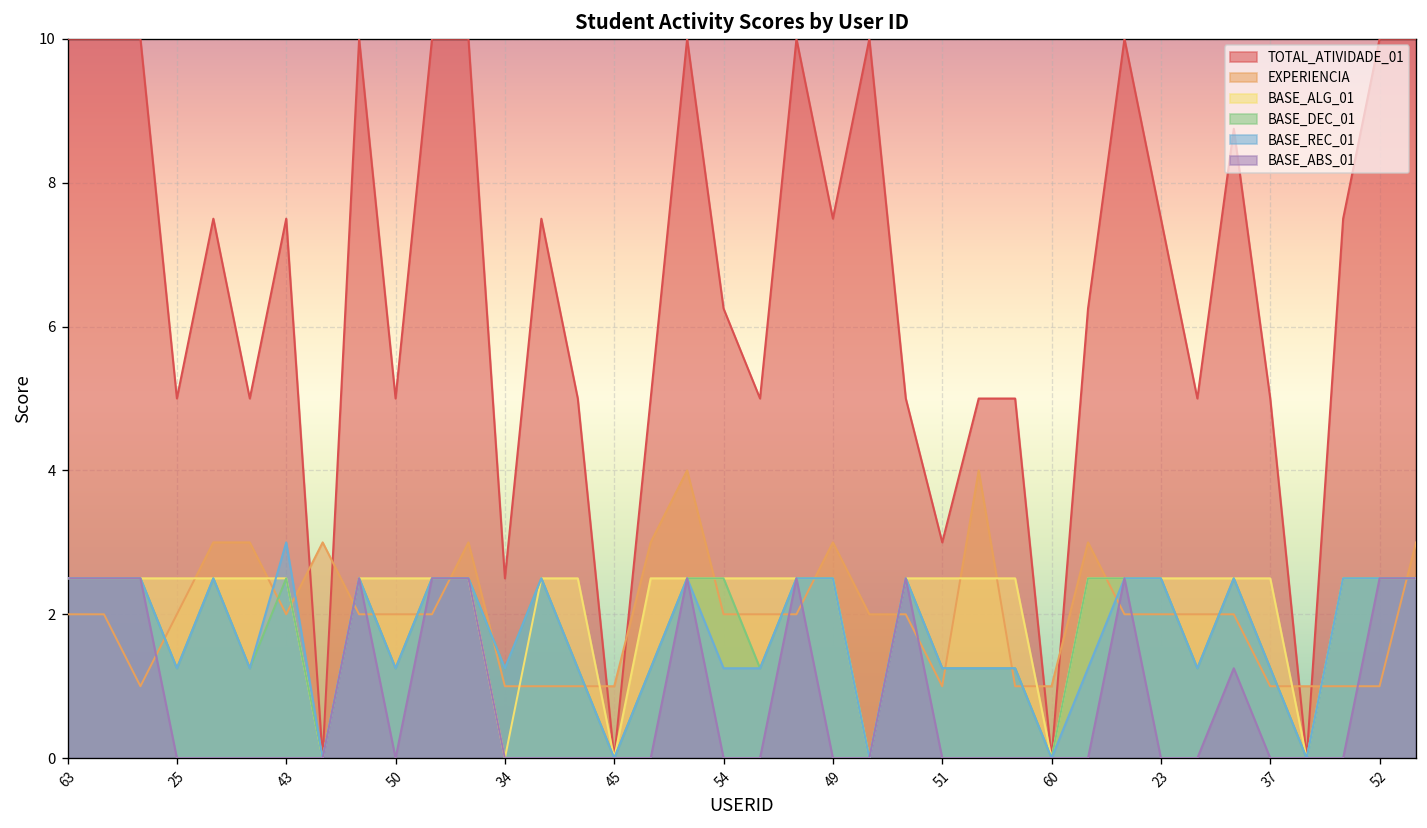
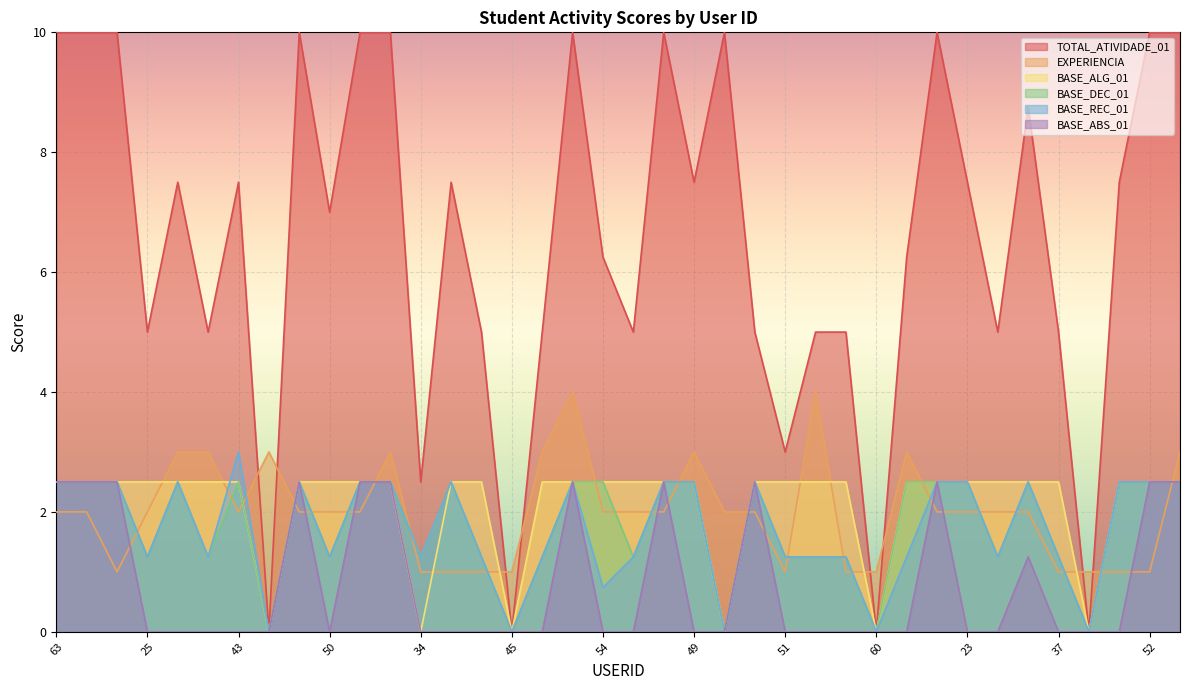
TOTAL_ATIVIDADE_01, 50: 5 -> 7
BASE_REC_01, 54: 1.3 -> 0.7
